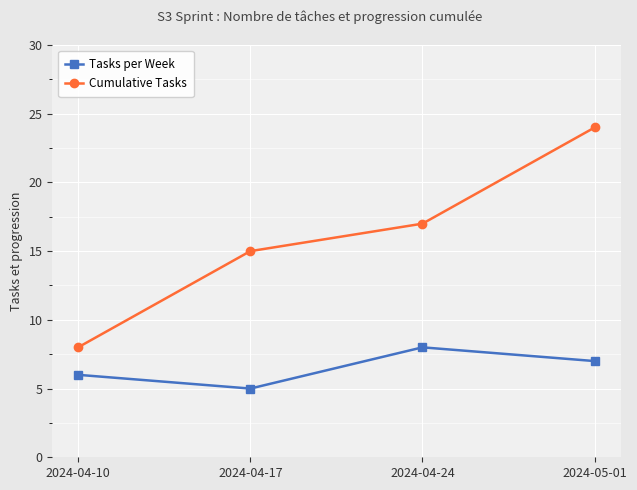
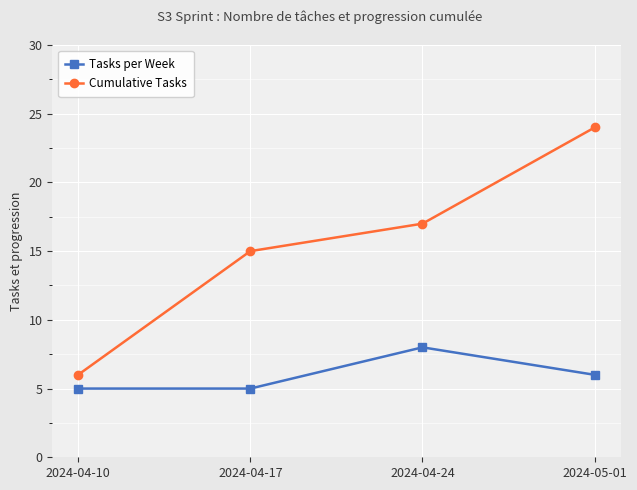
Tasks per Week, 2024-04-10: 6 -> 5
Cumulative Tasks, 2024-04-10: 8 -> 6
Tasks per Week, 2024-05-01: 7 -> 6
